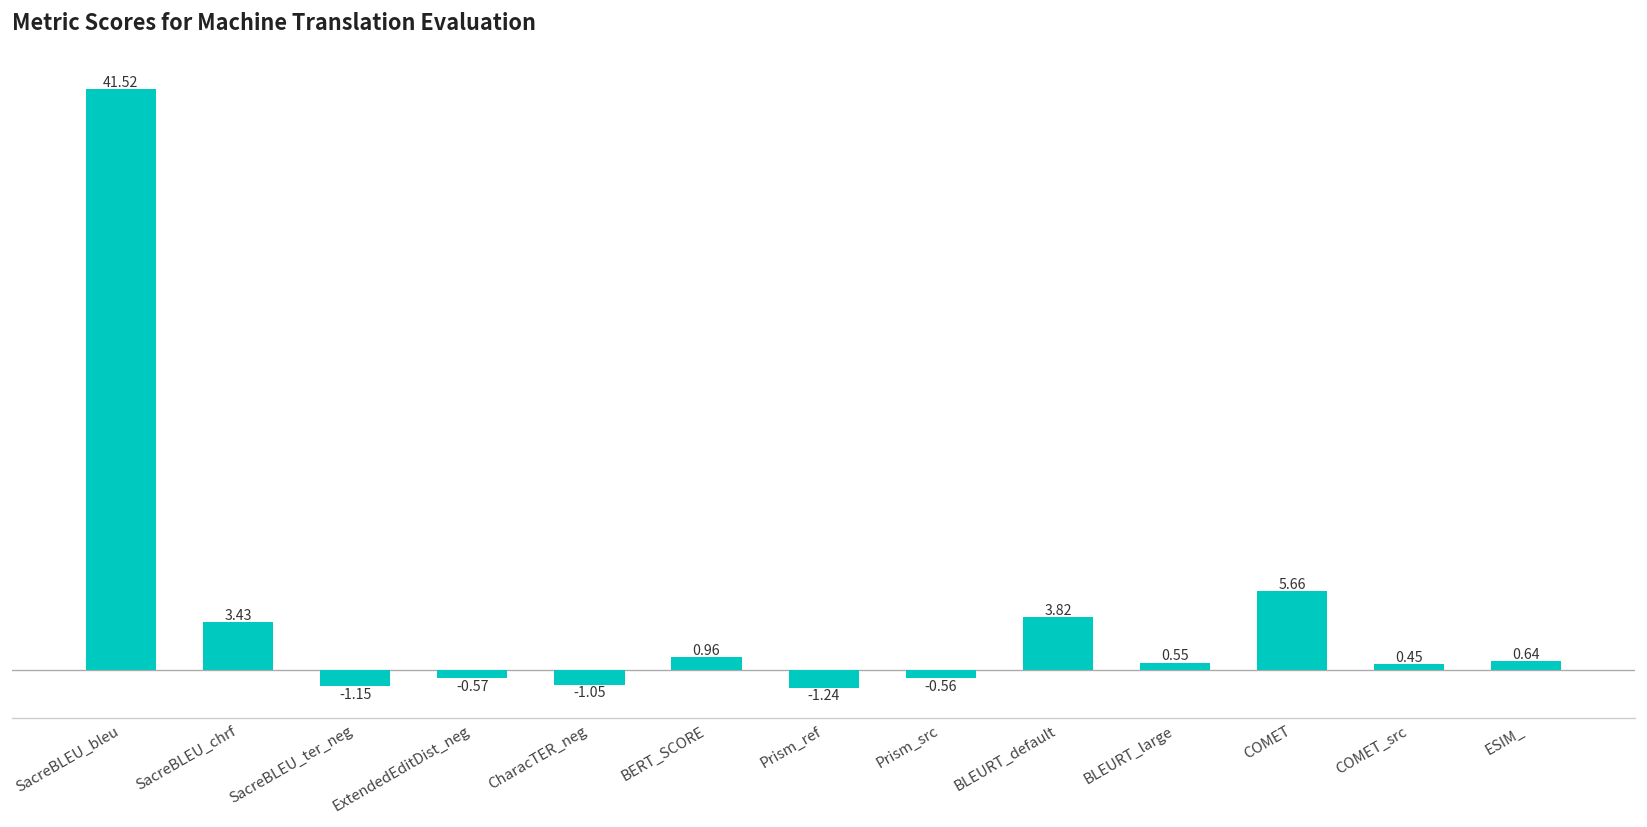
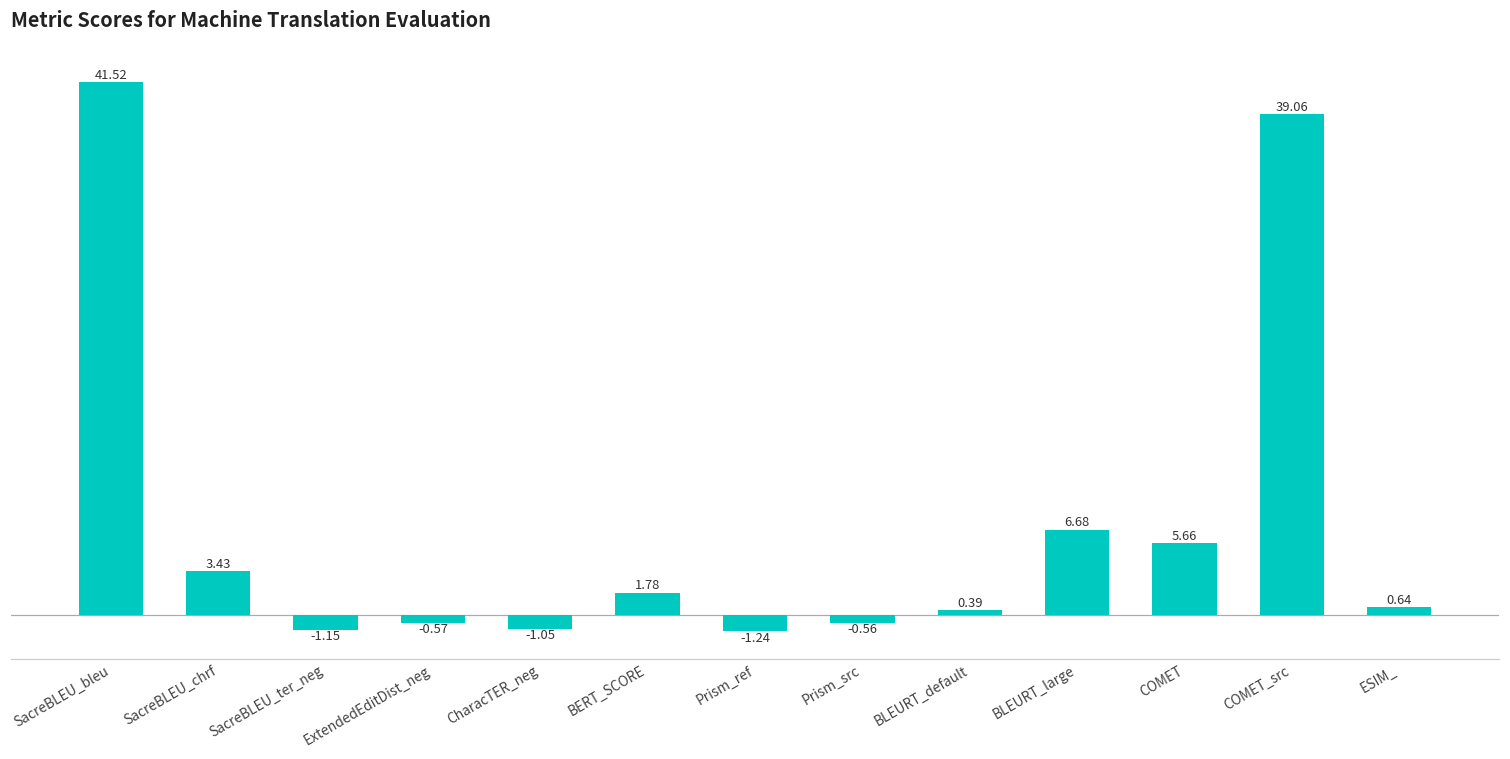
BERT_SCORE: 0.96 -> 1.78
BLEURT_default: 3.82 -> 0.39
BLEURT_large: 0.55 -> 6.68
COMET_src: 0.45 -> 39.06
